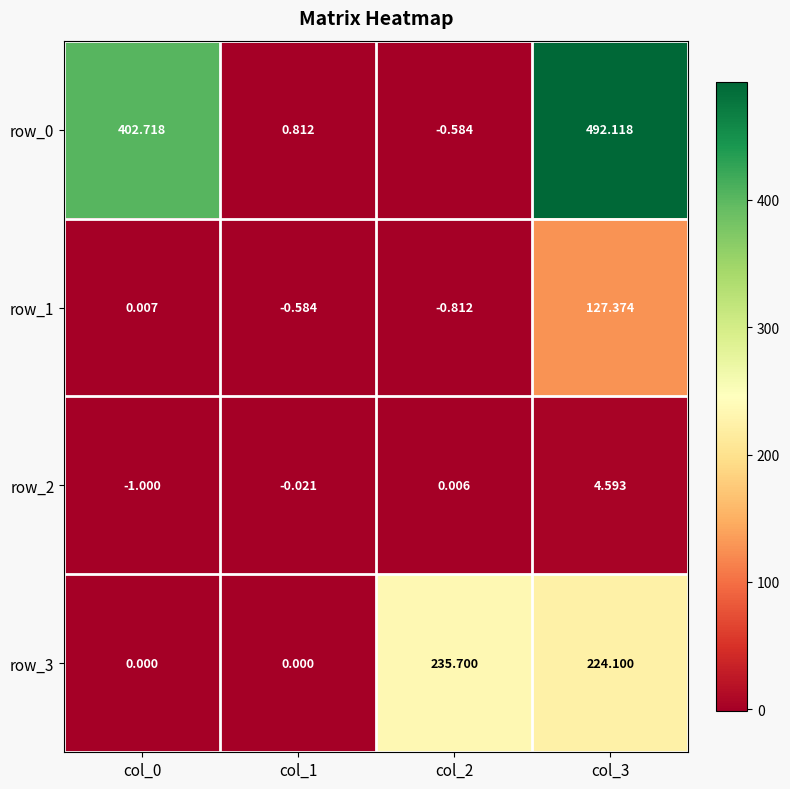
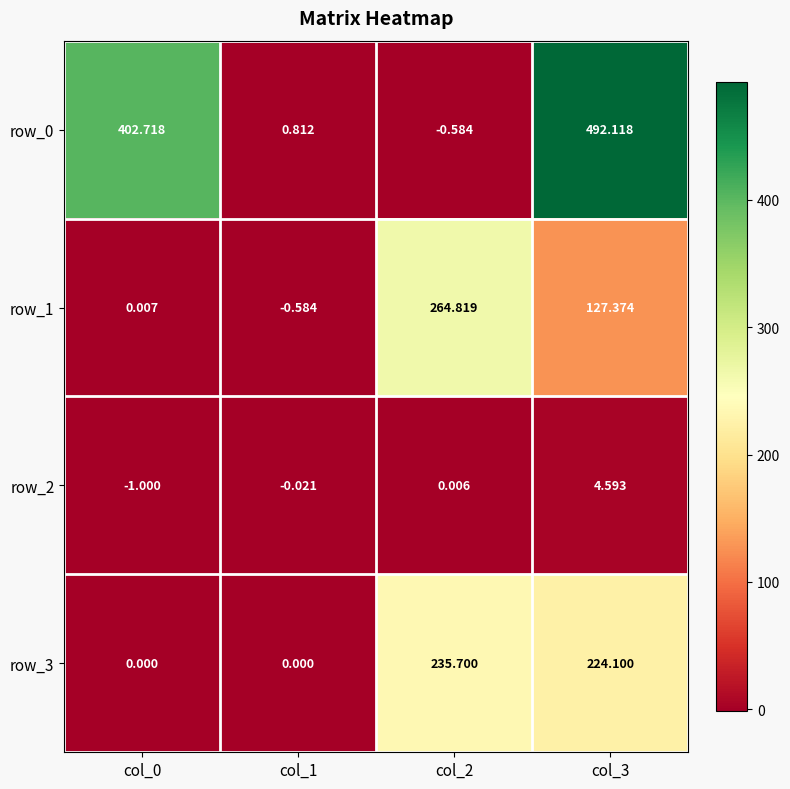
row_1, col_2: -0.812 -> 264.819
